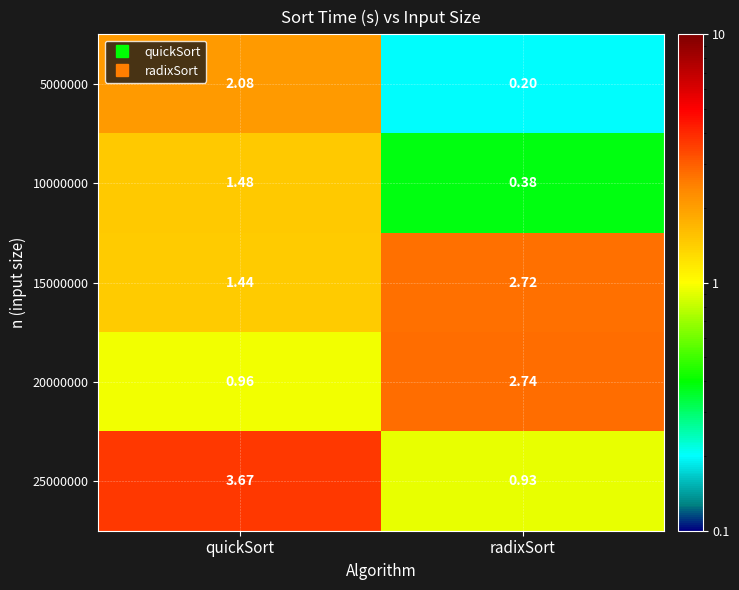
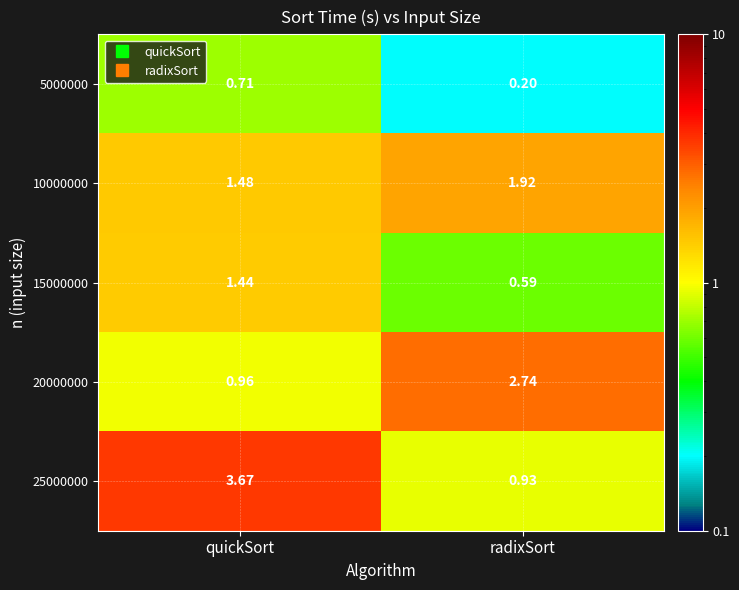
5000000, quickSort: 2.08 -> 0.71
10000000, radixSort: 0.38 -> 1.92
15000000, radixSort: 2.72 -> 0.59
